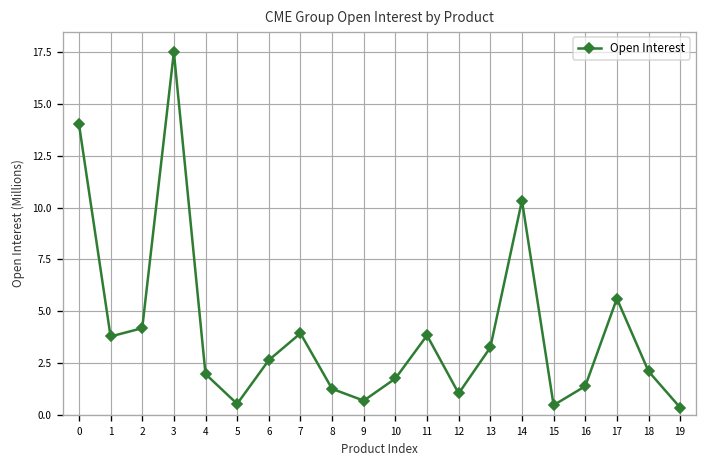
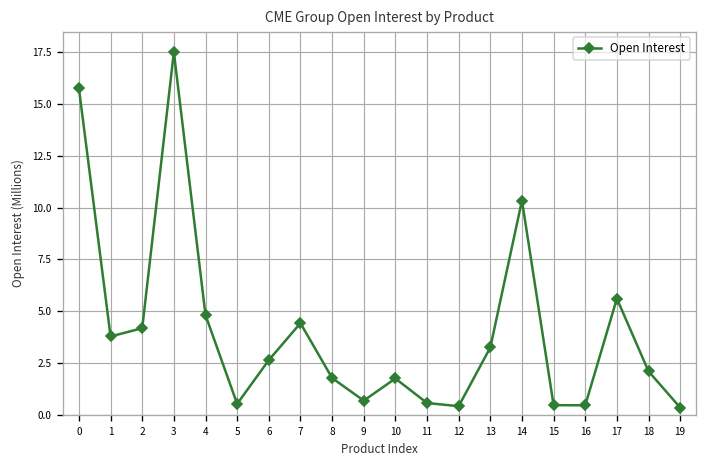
0: 14.0 -> 15.8
4: 2.0 -> 4.8
7: 3.9 -> 4.4
8: 1.3 -> 1.8
11: 3.8 -> 0.6
12: 1.0 -> 0.4
16: 1.4 -> 0.5
